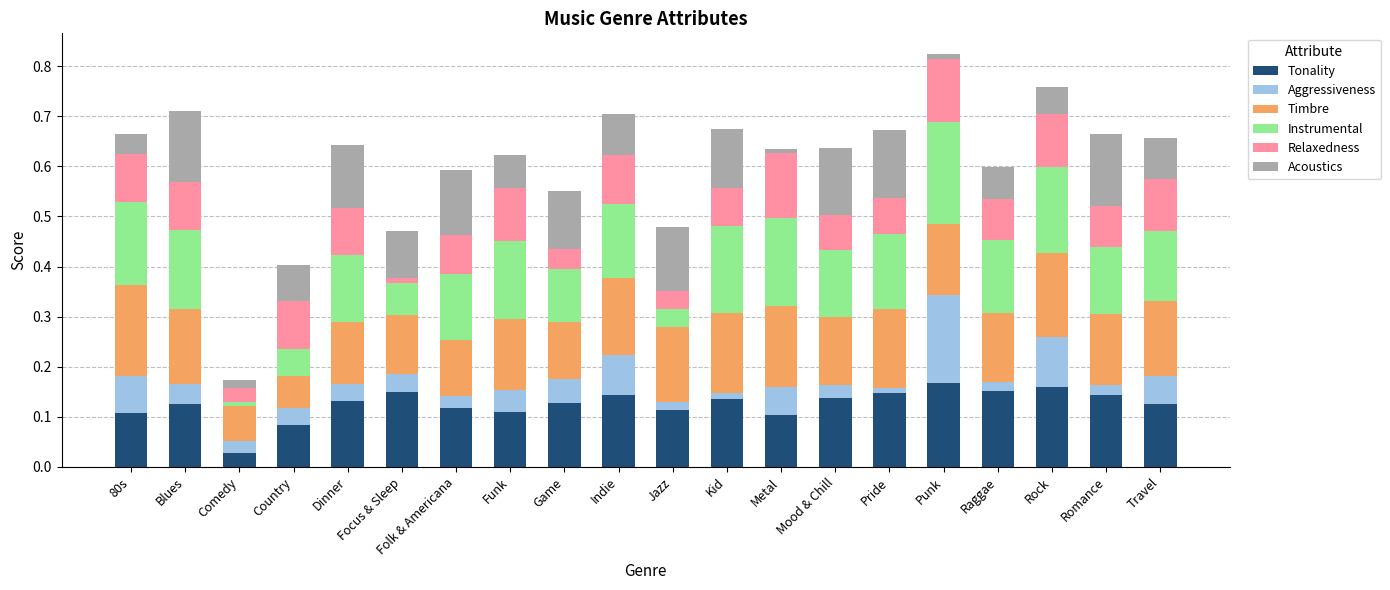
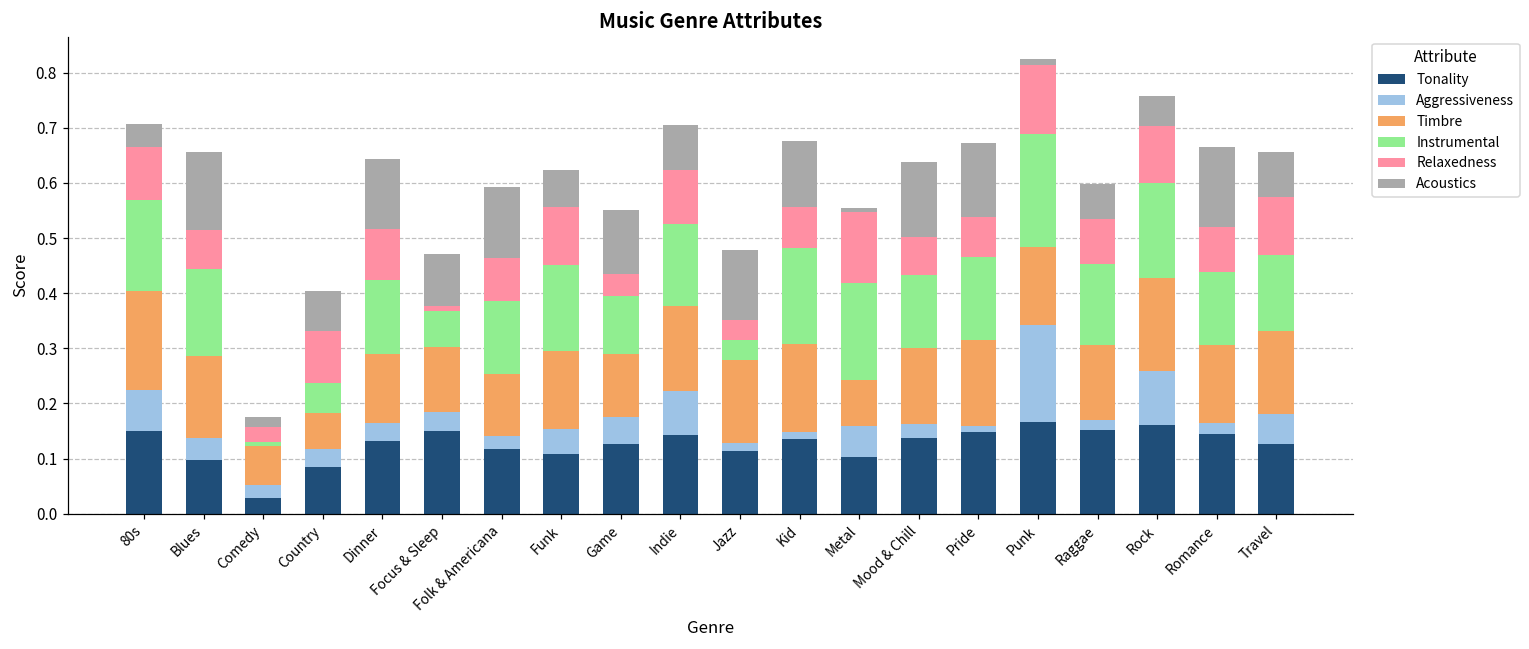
Tonality, 80s: 0.11 -> 0.15
Tonality, Blues: 0.13 -> 0.10
Relaxedness, Blues: 0.10 -> 0.07
Timbre, Metal: 0.16 -> 0.08
